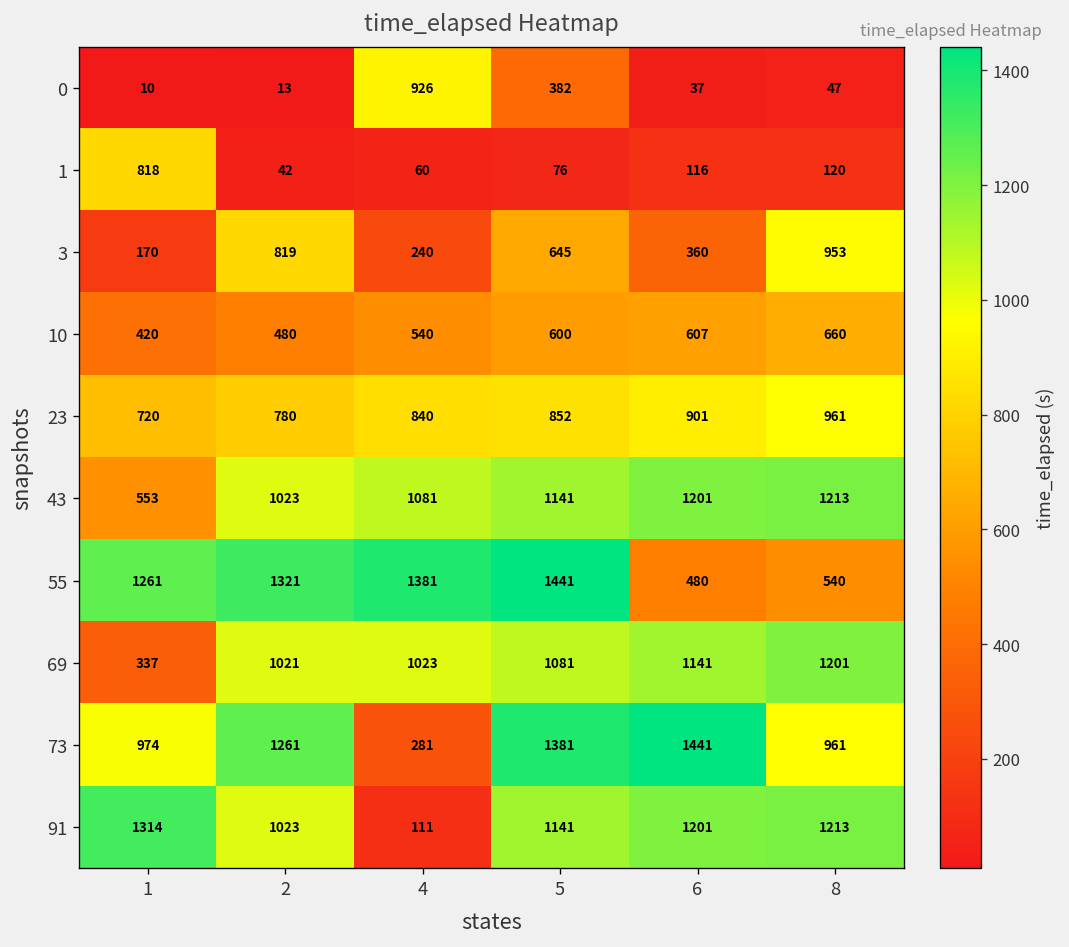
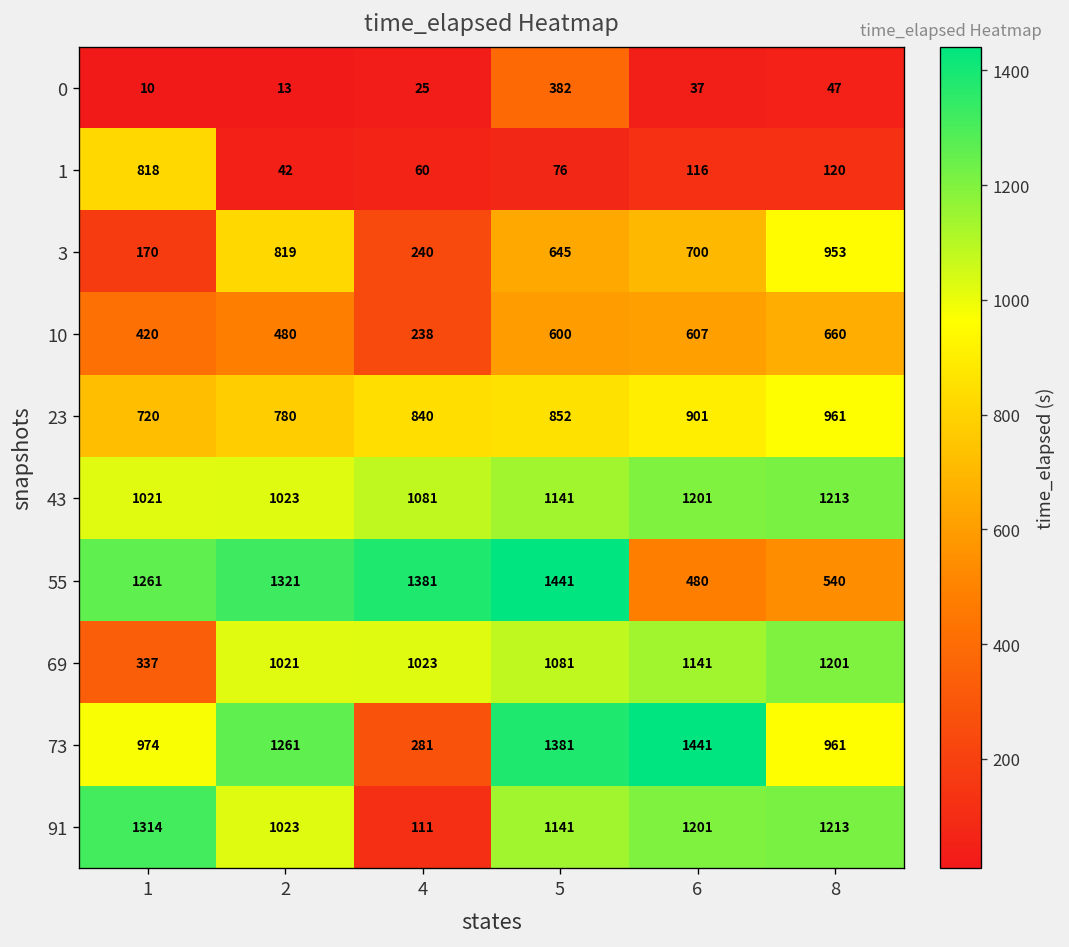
0, 4: 926 -> 25
3, 6: 360 -> 700
10, 4: 540 -> 238
43, 1: 553 -> 1021
